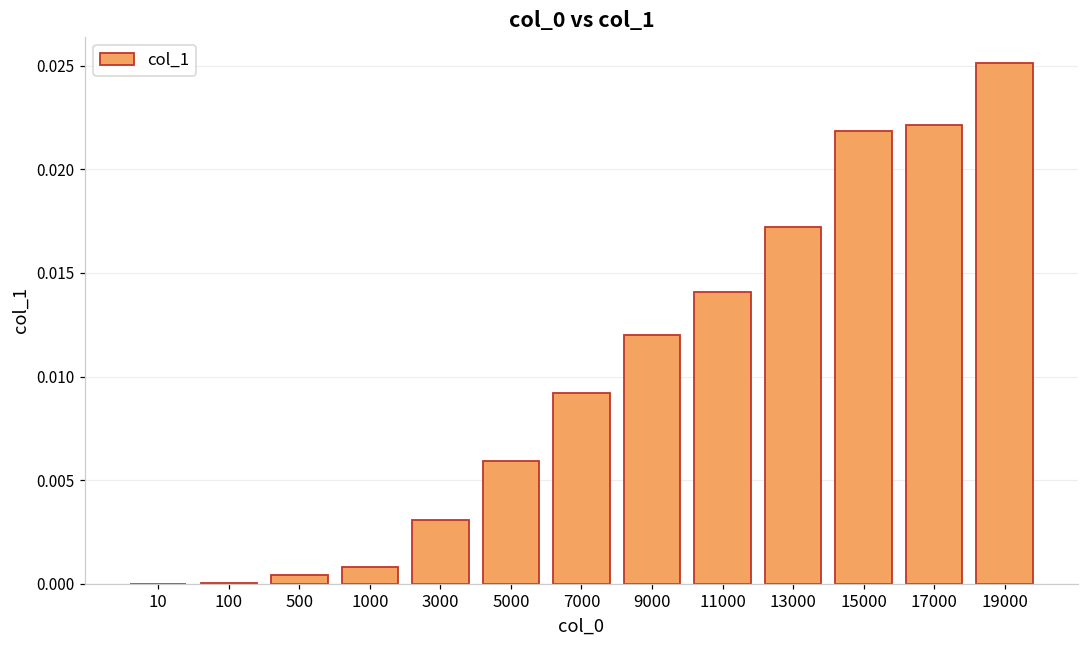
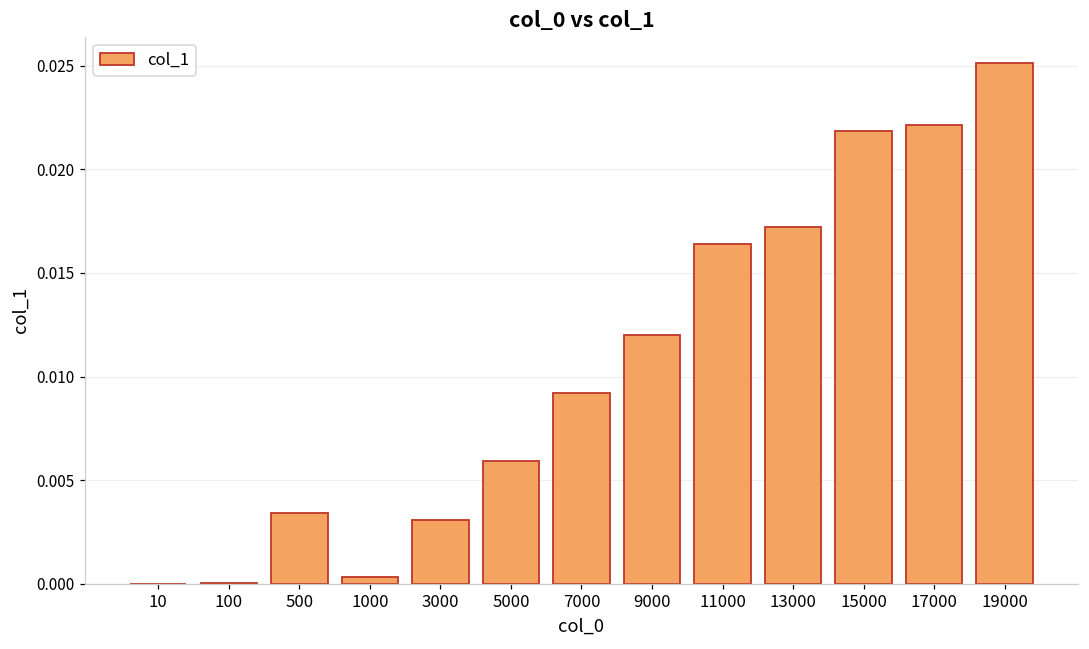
500: 0.0004 -> 0.0034
1000: 0.0008 -> 0.0003
11000: 0.0141 -> 0.0164
